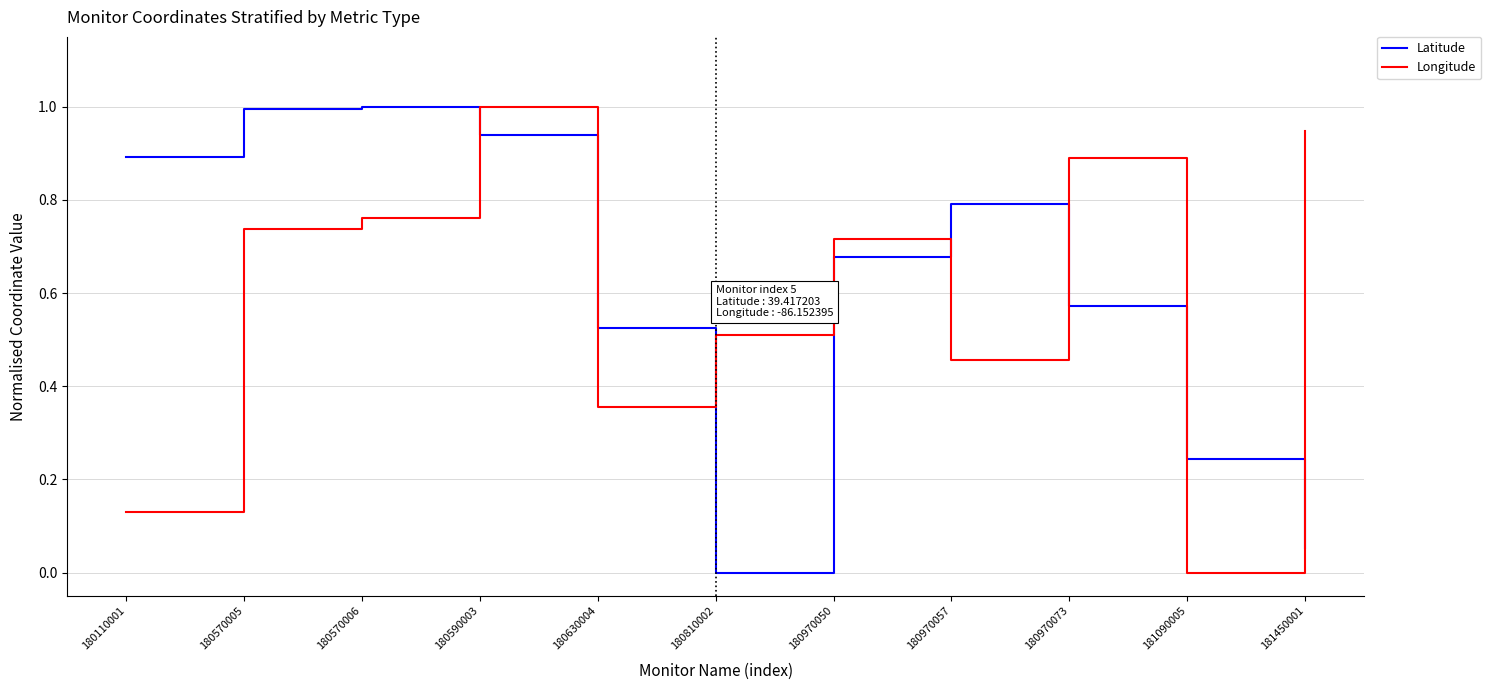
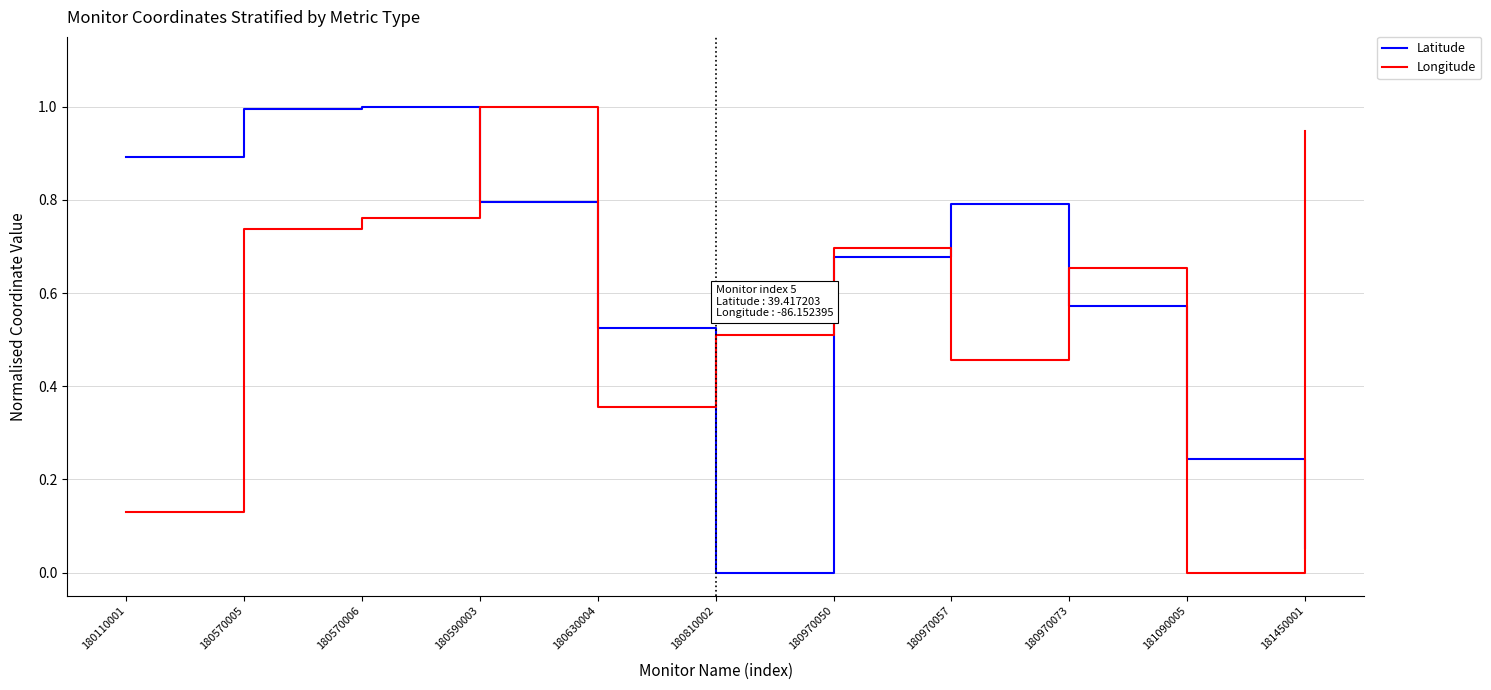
Latitude, 180590003: 0.94 -> 0.80
Longitude, 180970050: 0.72 -> 0.70
Longitude, 180970073: 0.89 -> 0.65
